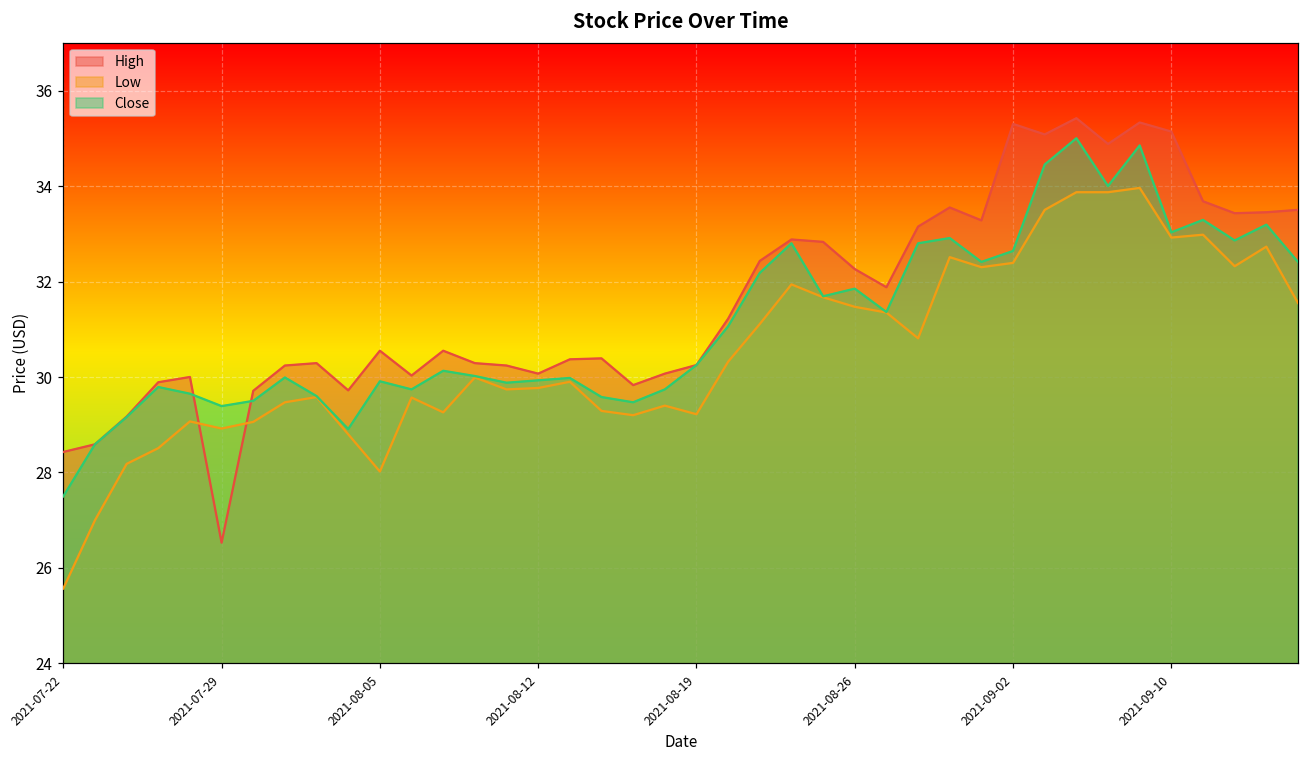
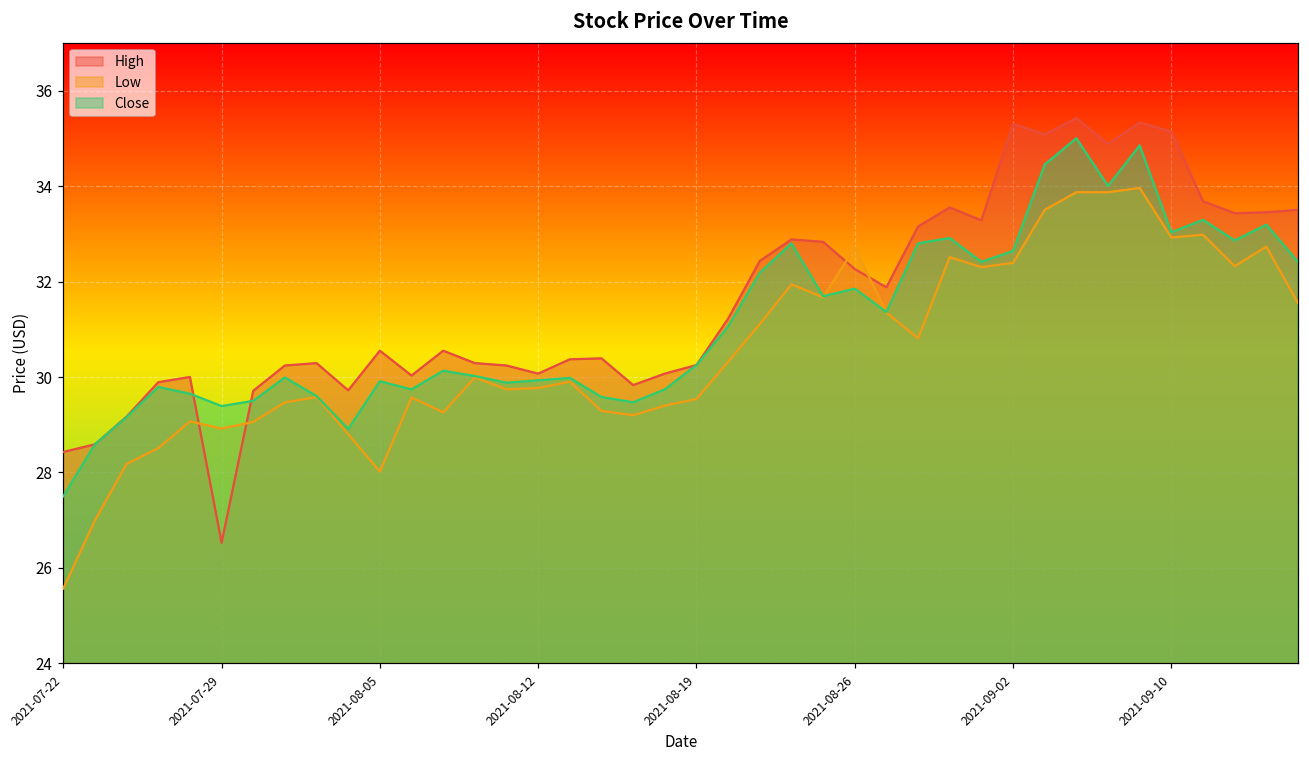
Low, 2021-08-19: 29.2 -> 29.5
Low, 2021-08-26: 31.5 -> 32.7
